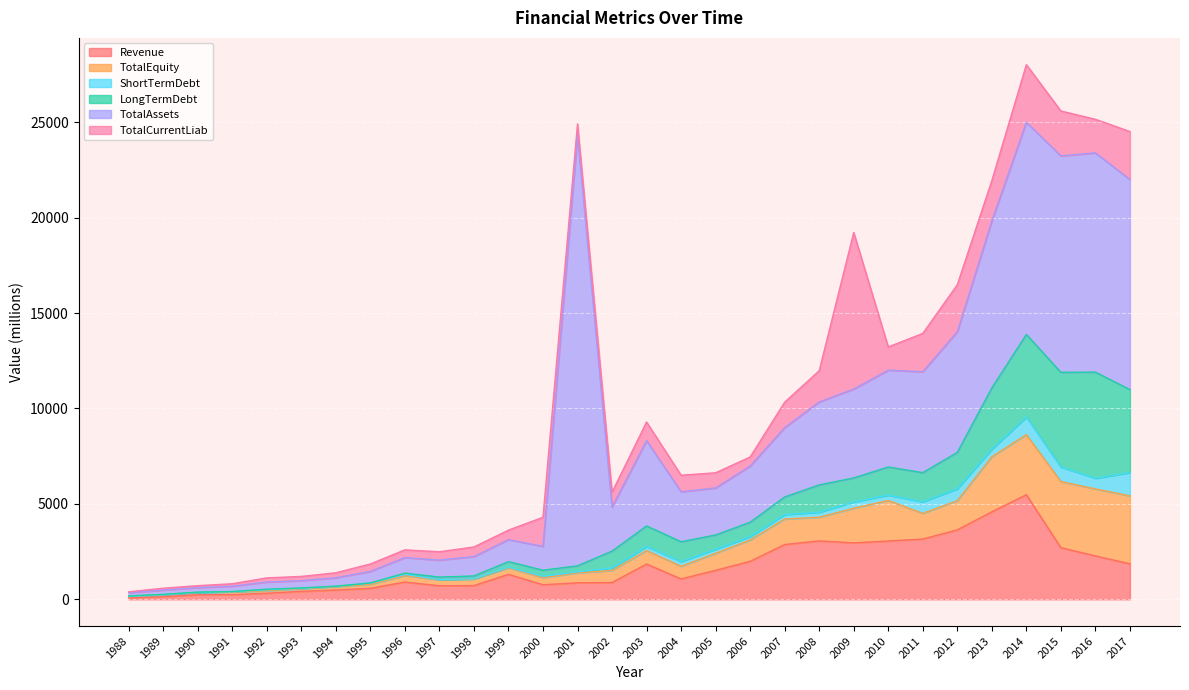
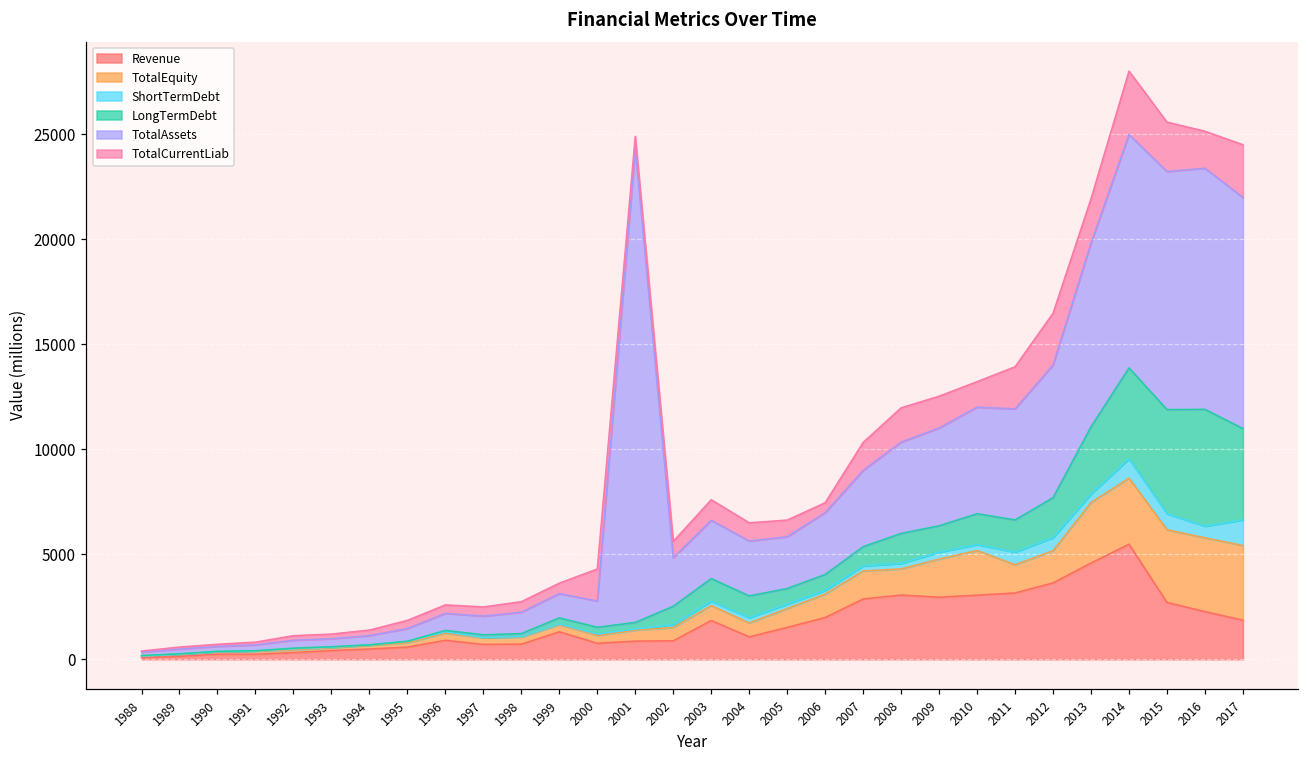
TotalAssets, 2003: 4500 -> 2800
TotalCurrentLiab, 2009: 8200 -> 1500
